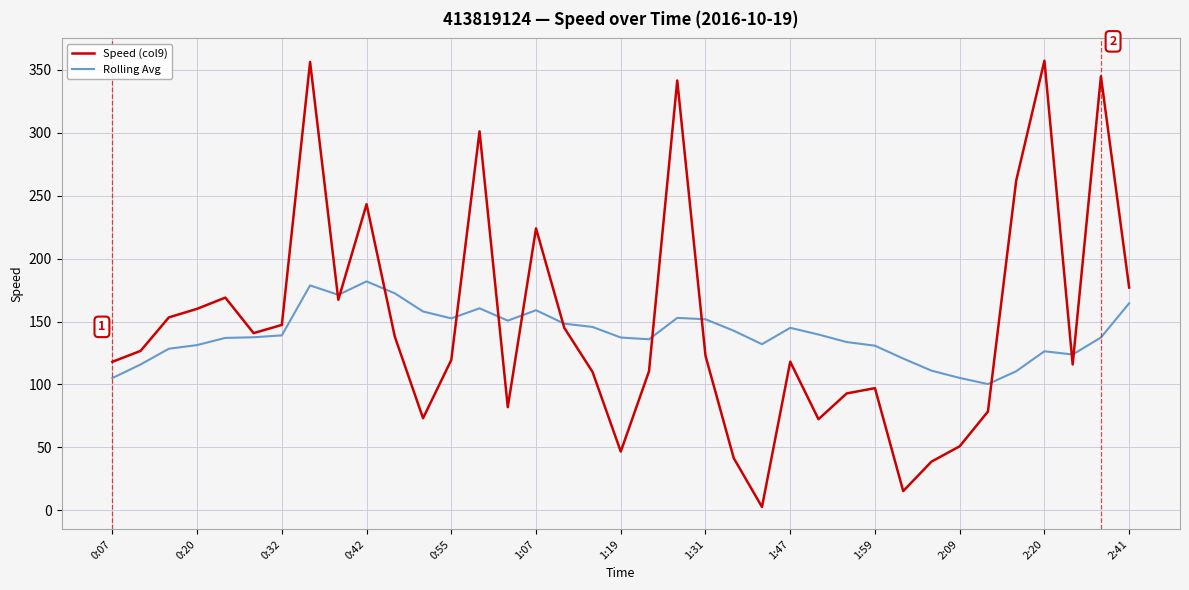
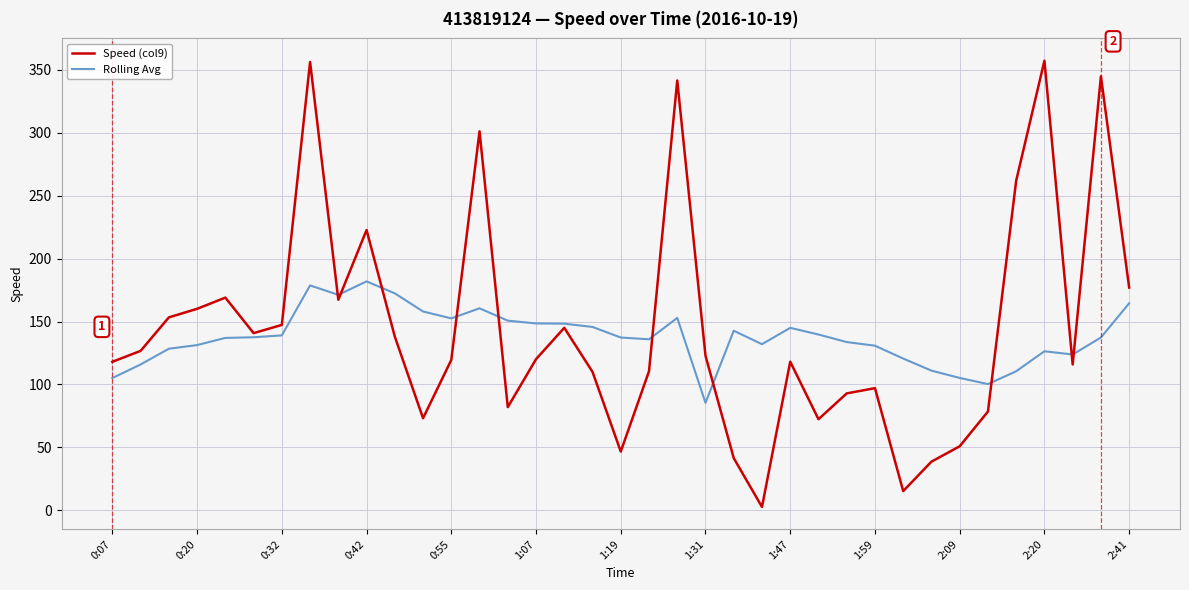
Speed (col9), 0:42: 243 -> 223
Speed (col9), 1:07: 224 -> 120
Rolling Avg, 1:07: 159 -> 149
Rolling Avg, 1:31: 152 -> 85
